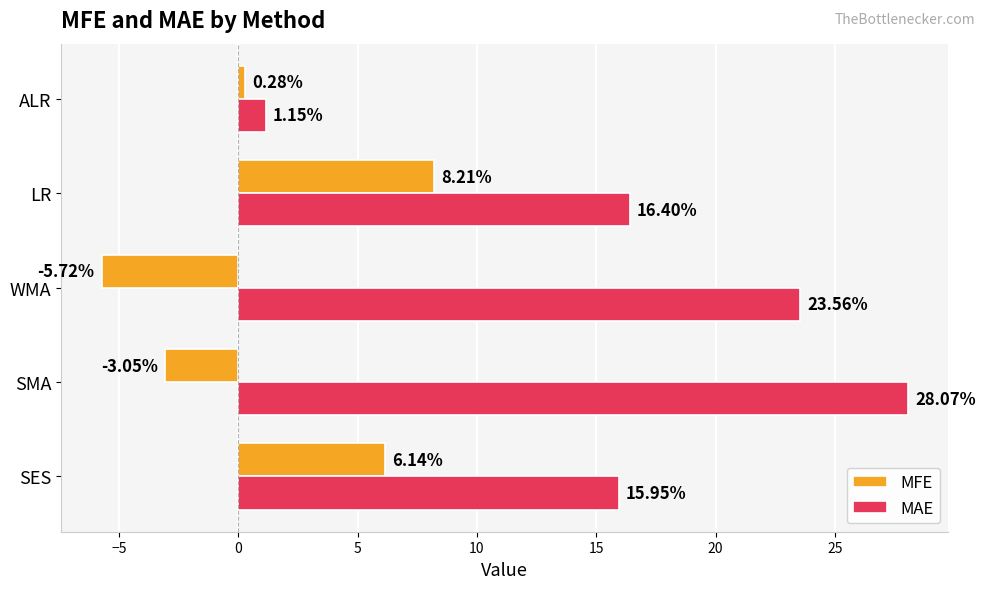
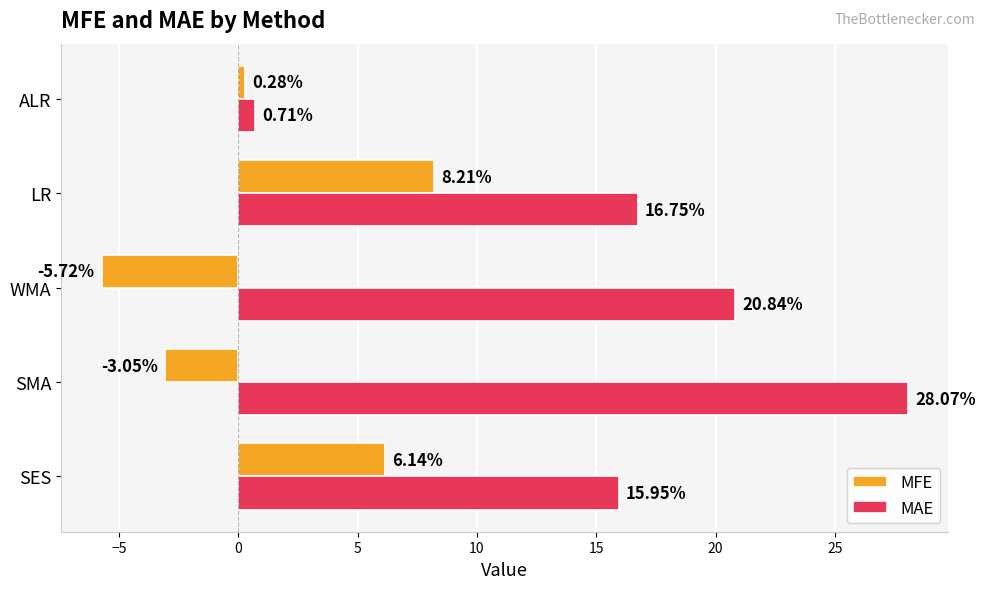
MAE, ALR: 1.15% -> 0.71%
MAE, LR: 16.40% -> 16.75%
MAE, WMA: 23.56% -> 20.84%
